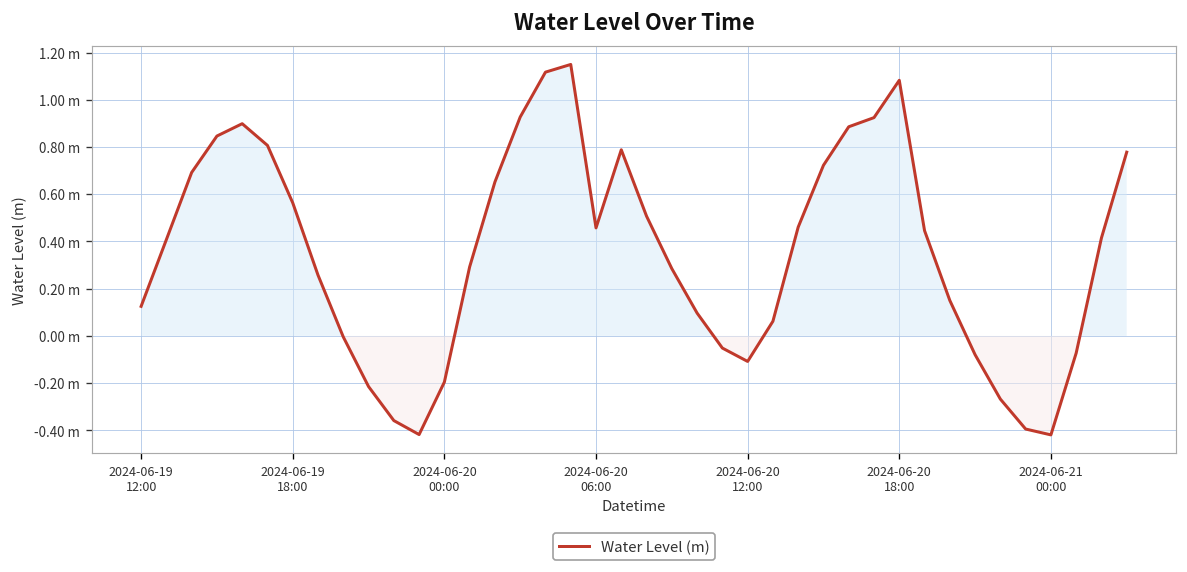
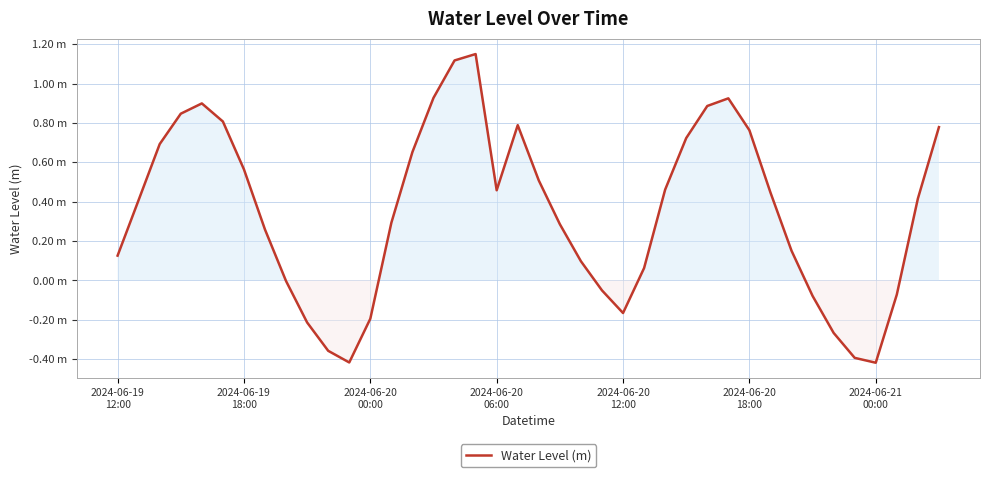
2024-06-20 12:00: -0.11 m -> -0.17 m
2024-06-20 18:00: 1.08 m -> 0.76 m
